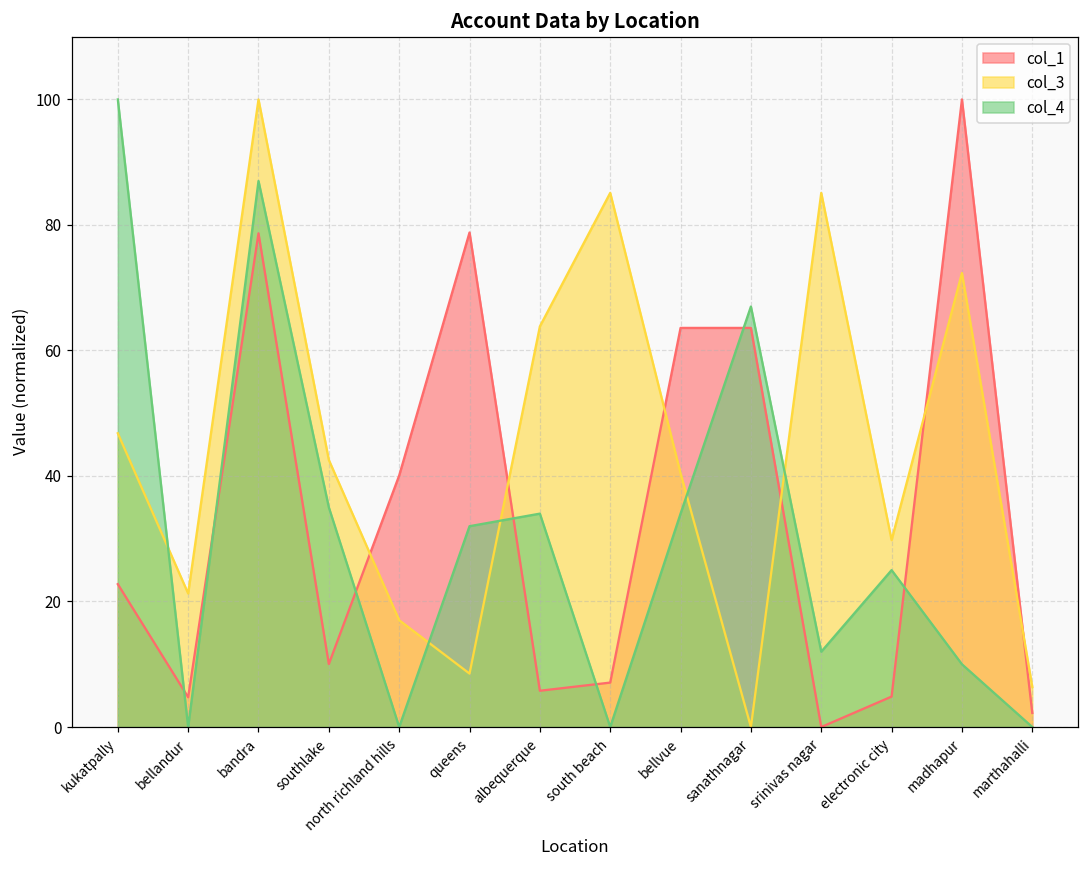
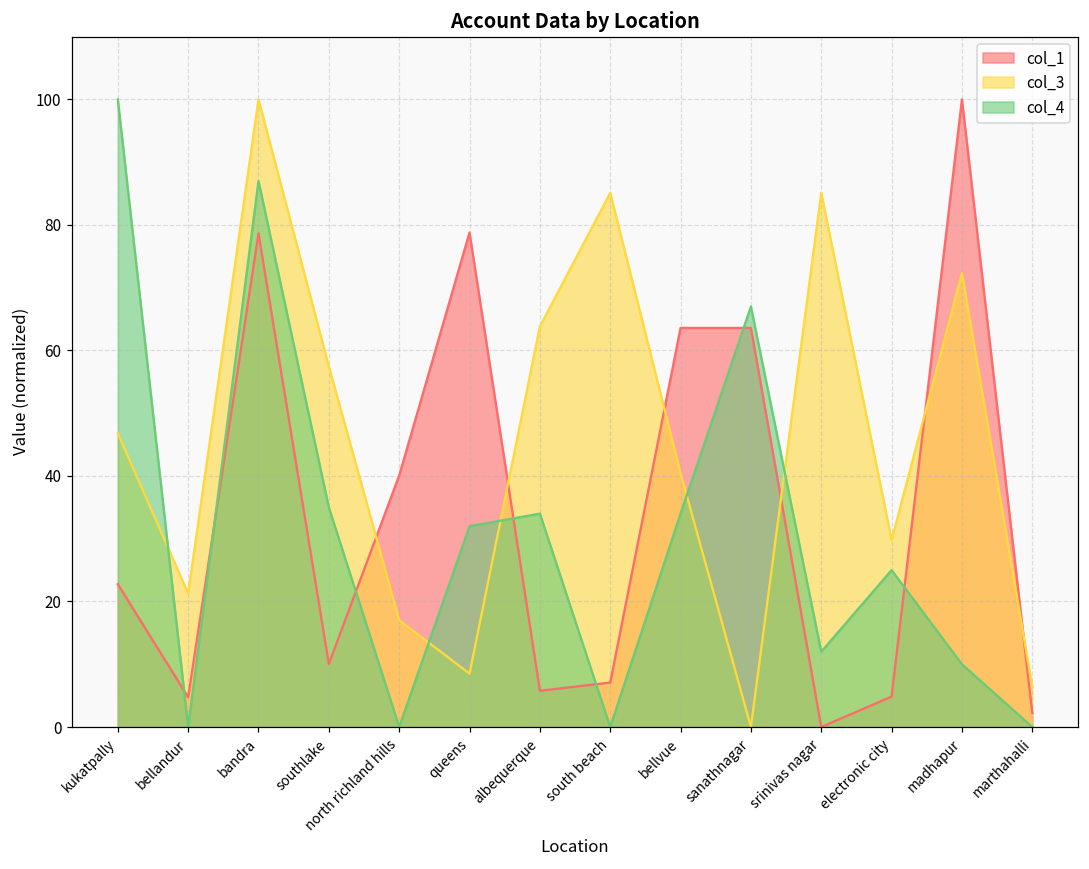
col_3, southlake: 43 -> 57
